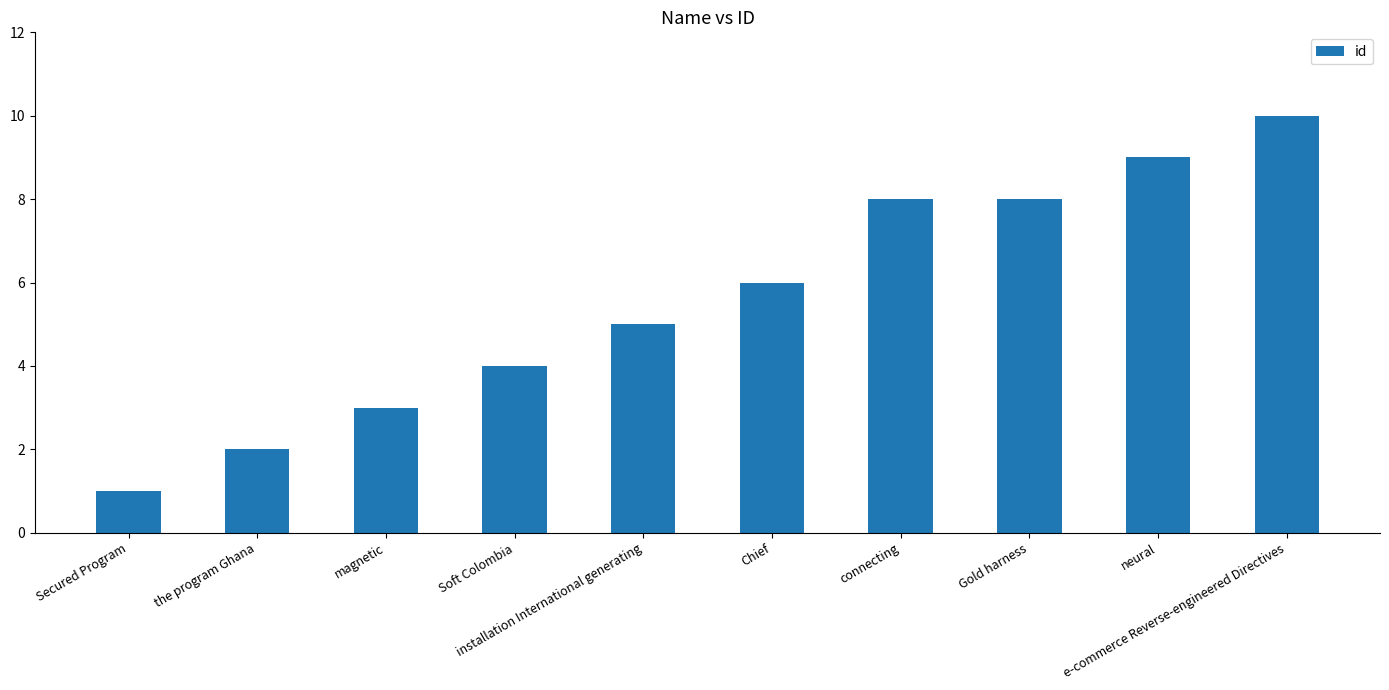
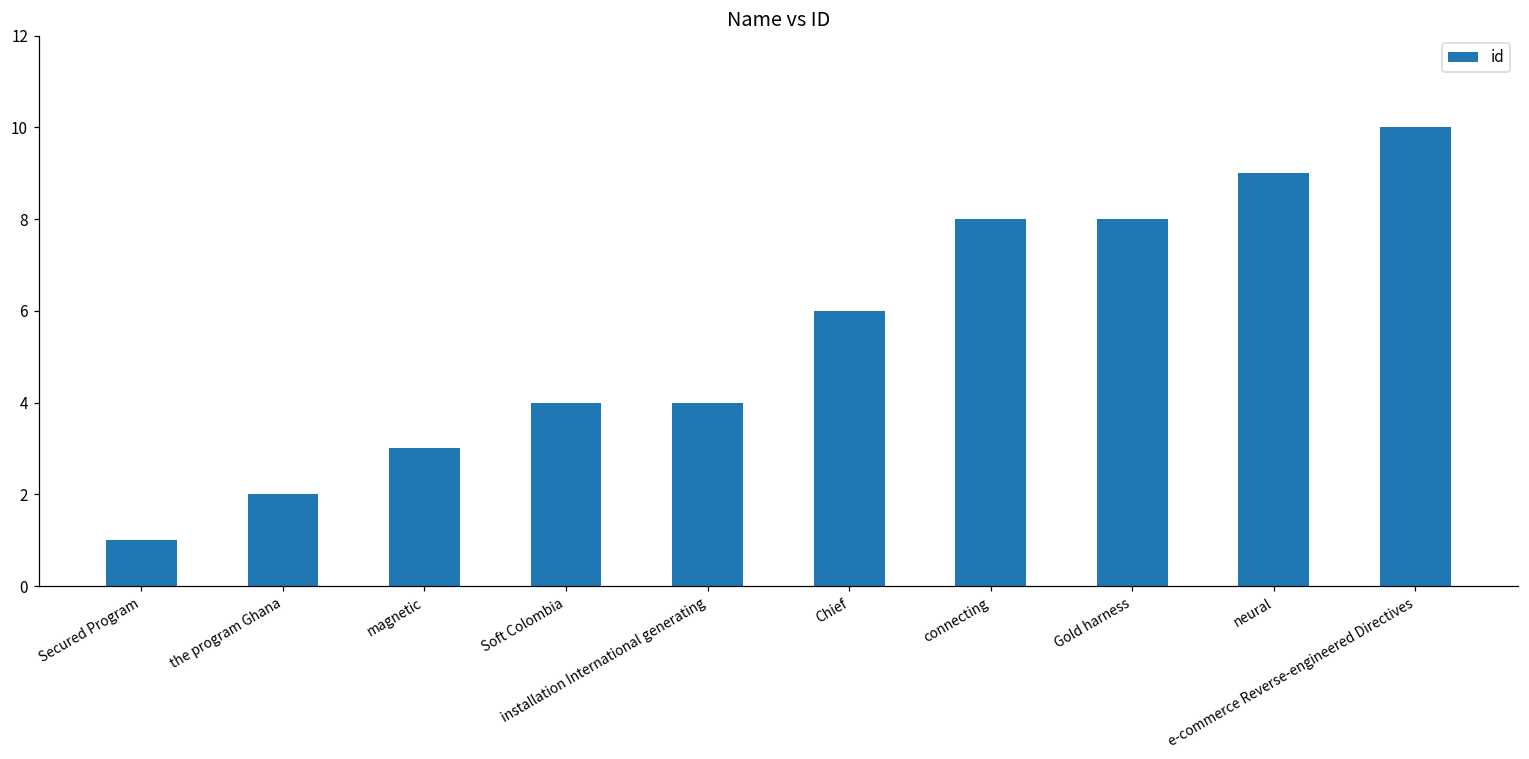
installation International generating: 5 -> 4
